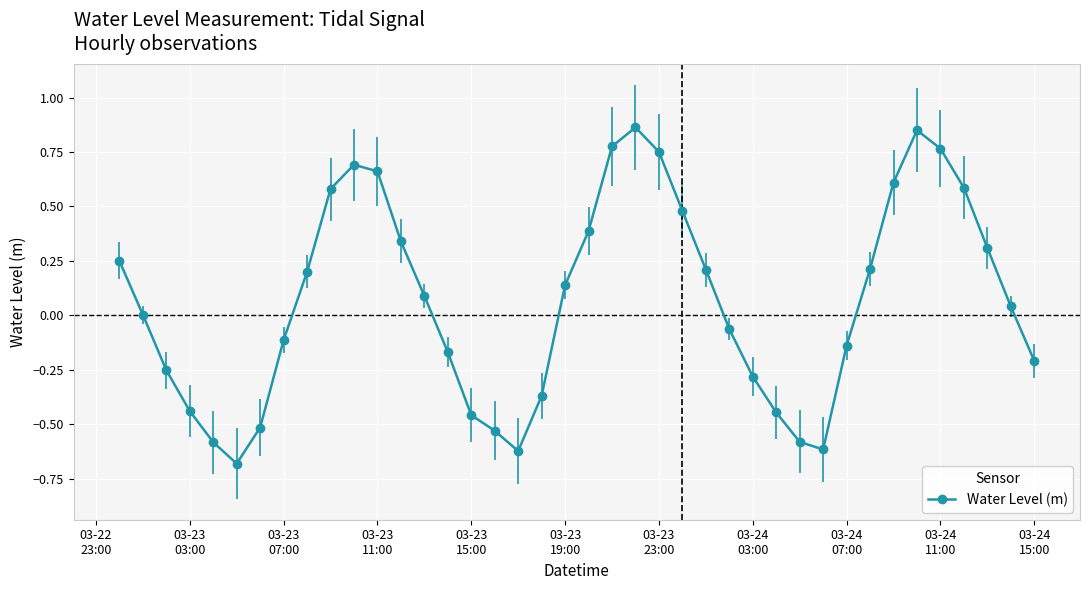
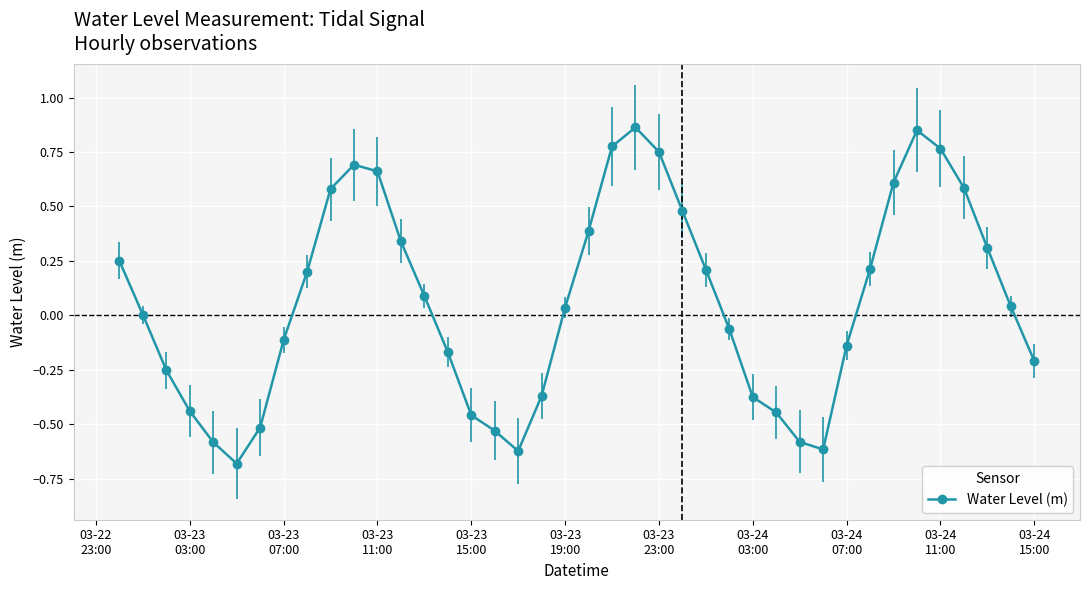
03-23 19:00: 0.14 -> 0.04
03-24 03:00: -0.28 -> -0.37
